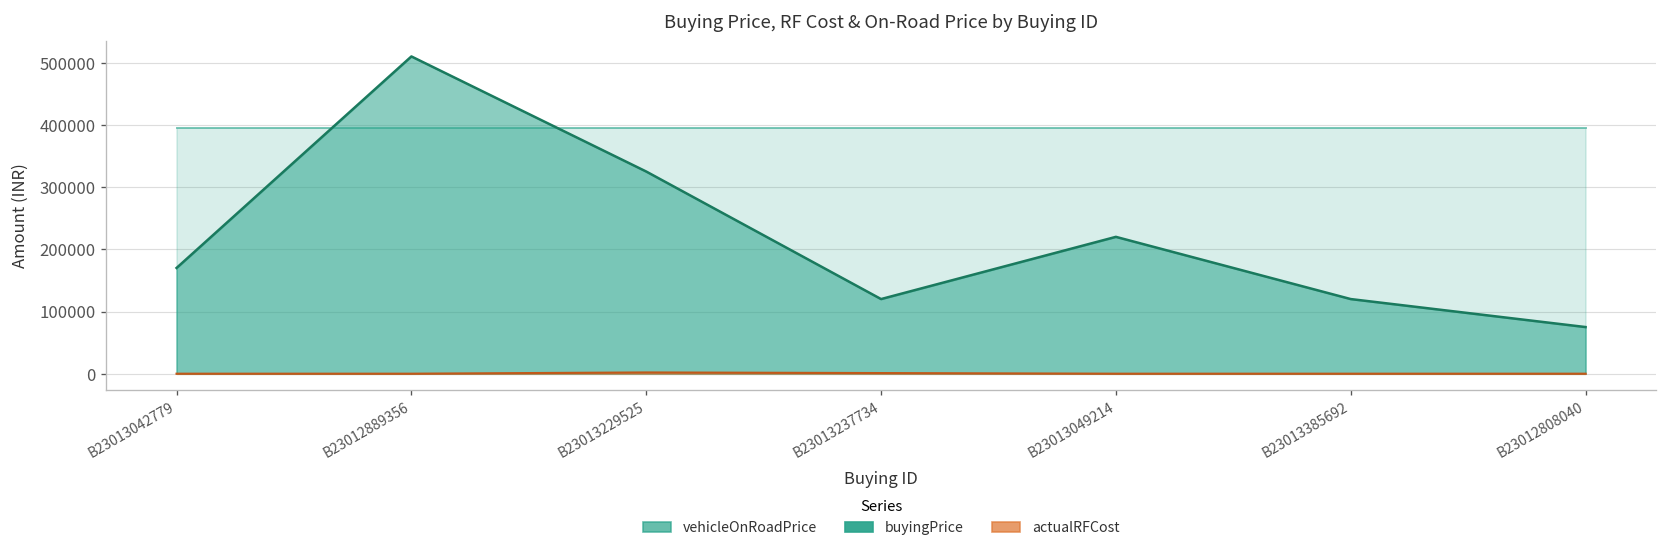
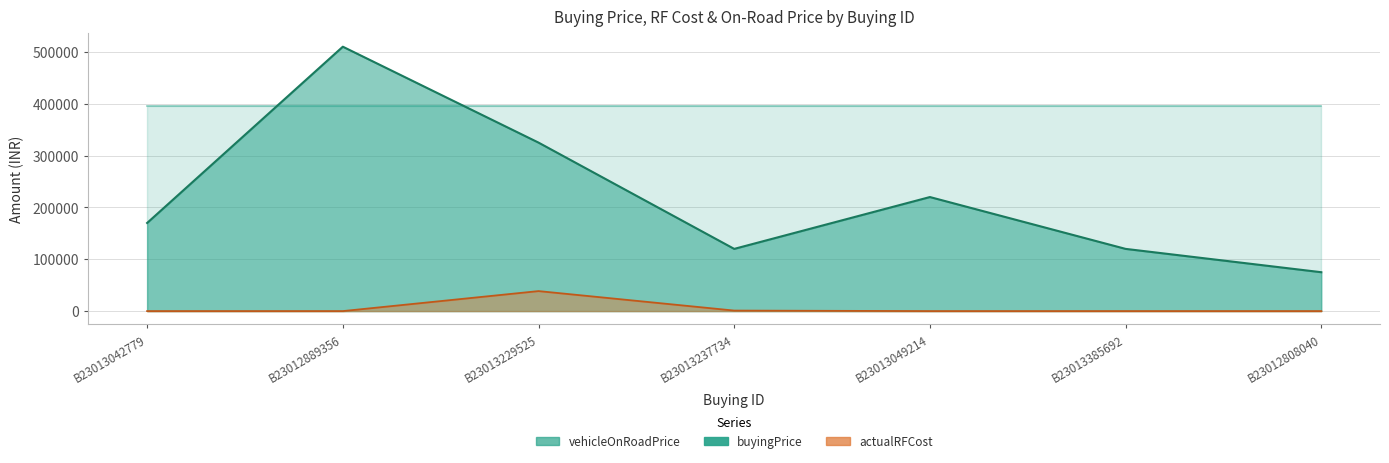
actualRFCost, B23013229525: 0 -> 40000
